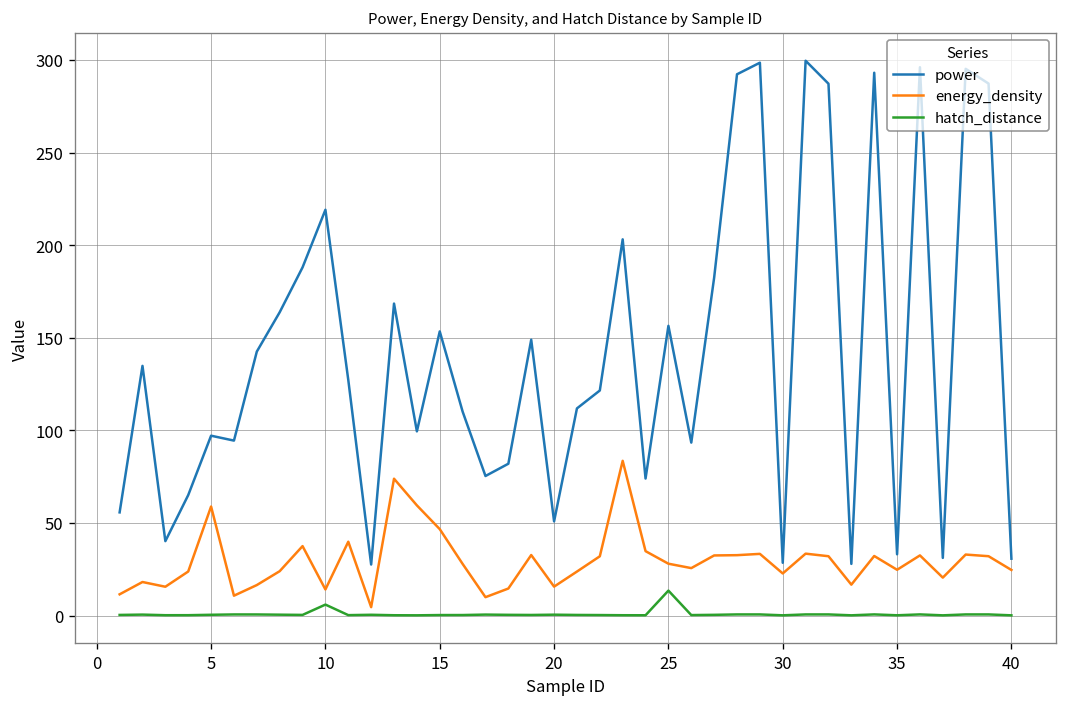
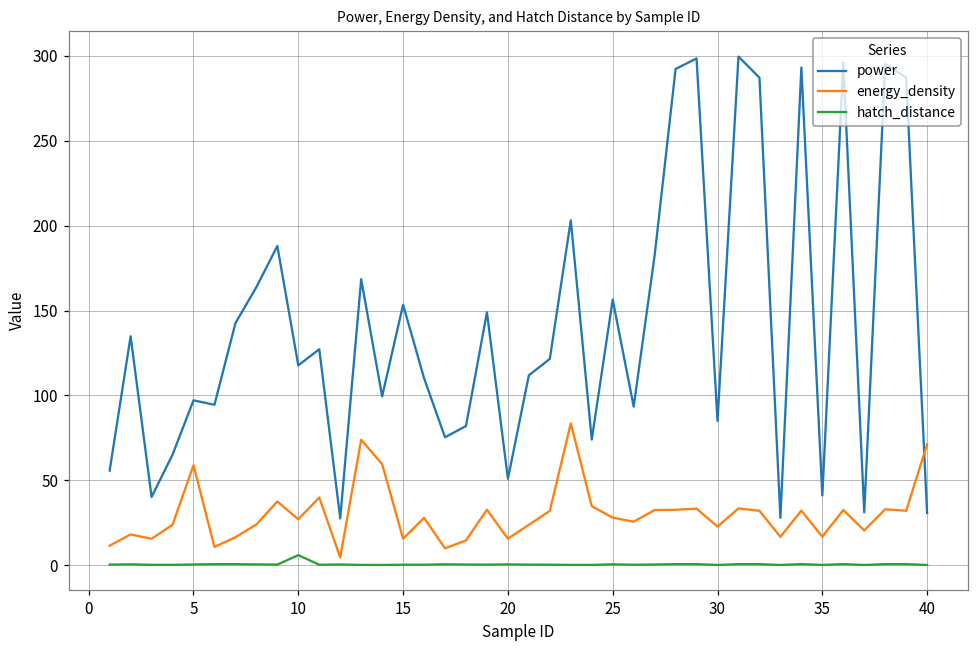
power, 10: 219 -> 118
energy_density, 10: 14 -> 27
energy_density, 15: 47 -> 16
hatch_distance, 25: 13 -> 0
power, 30: 28 -> 85
power, 35: 33 -> 41
energy_density, 35: 25 -> 17
energy_density, 40: 25 -> 71
